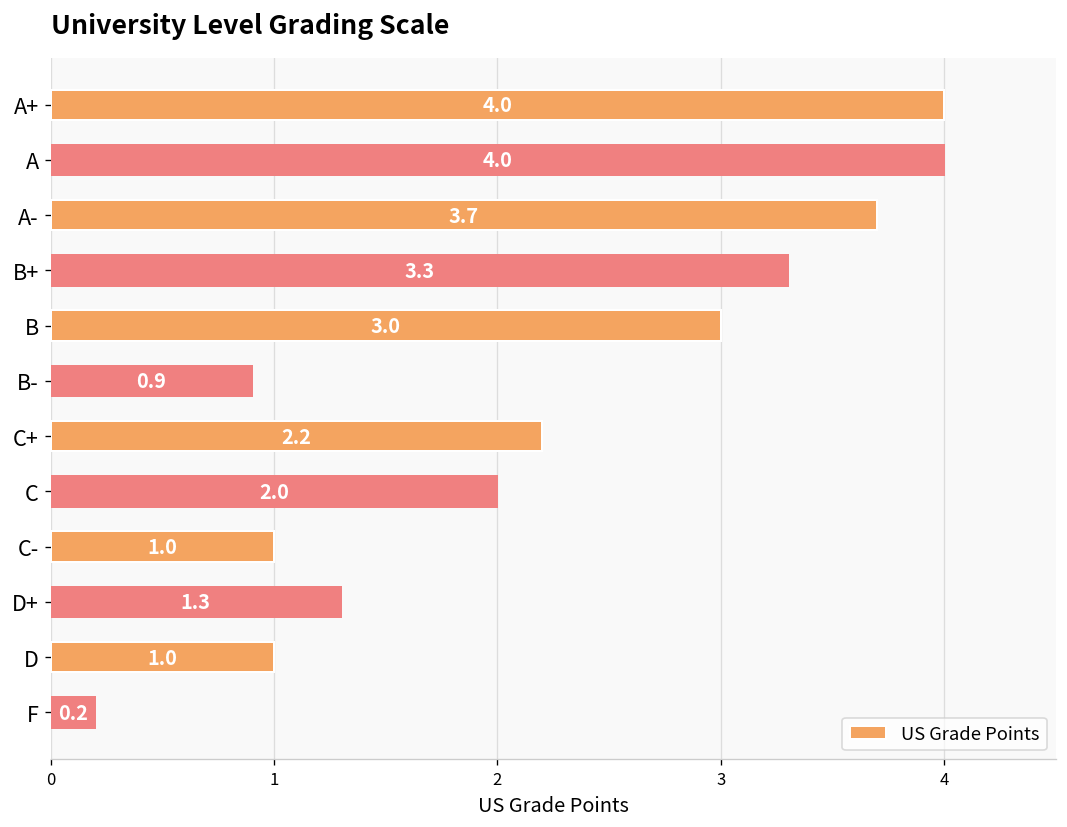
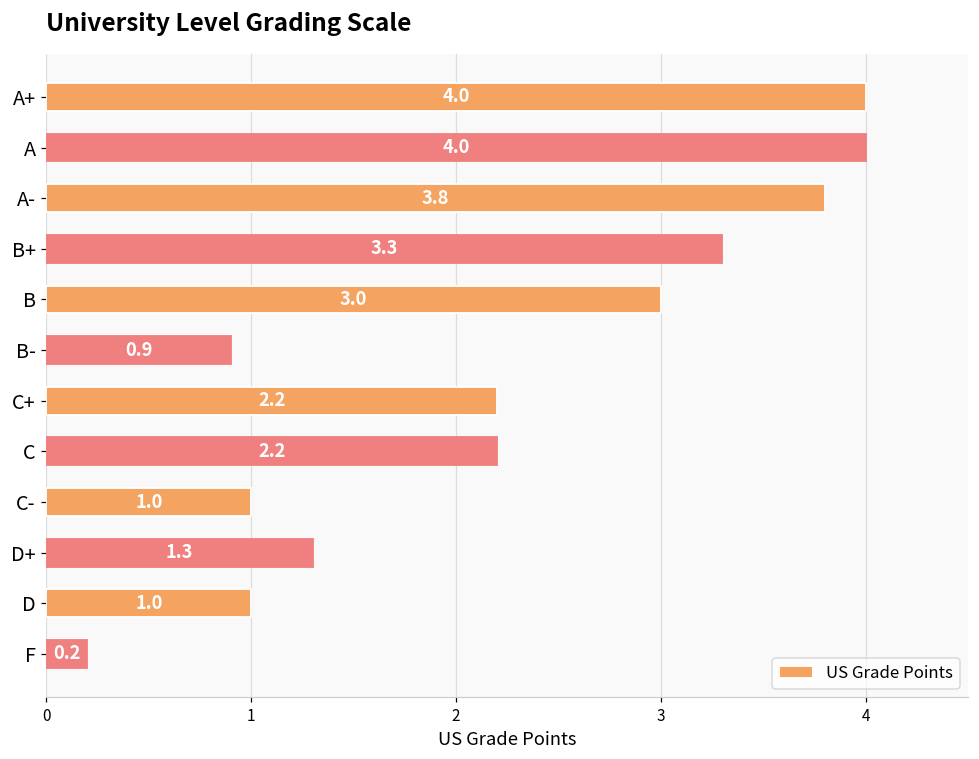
A-: 3.7 -> 3.8
C: 2.0 -> 2.2
